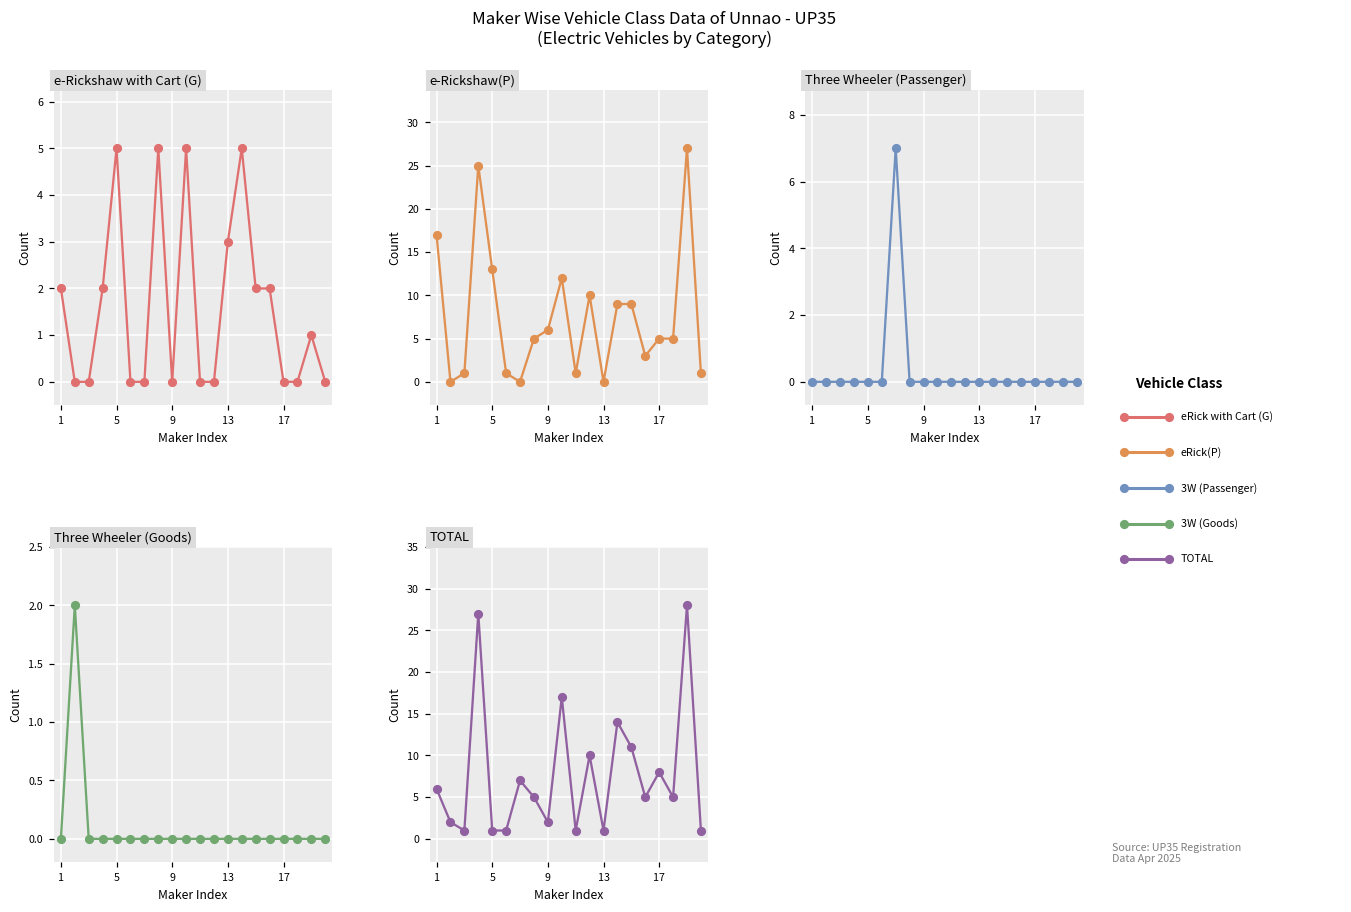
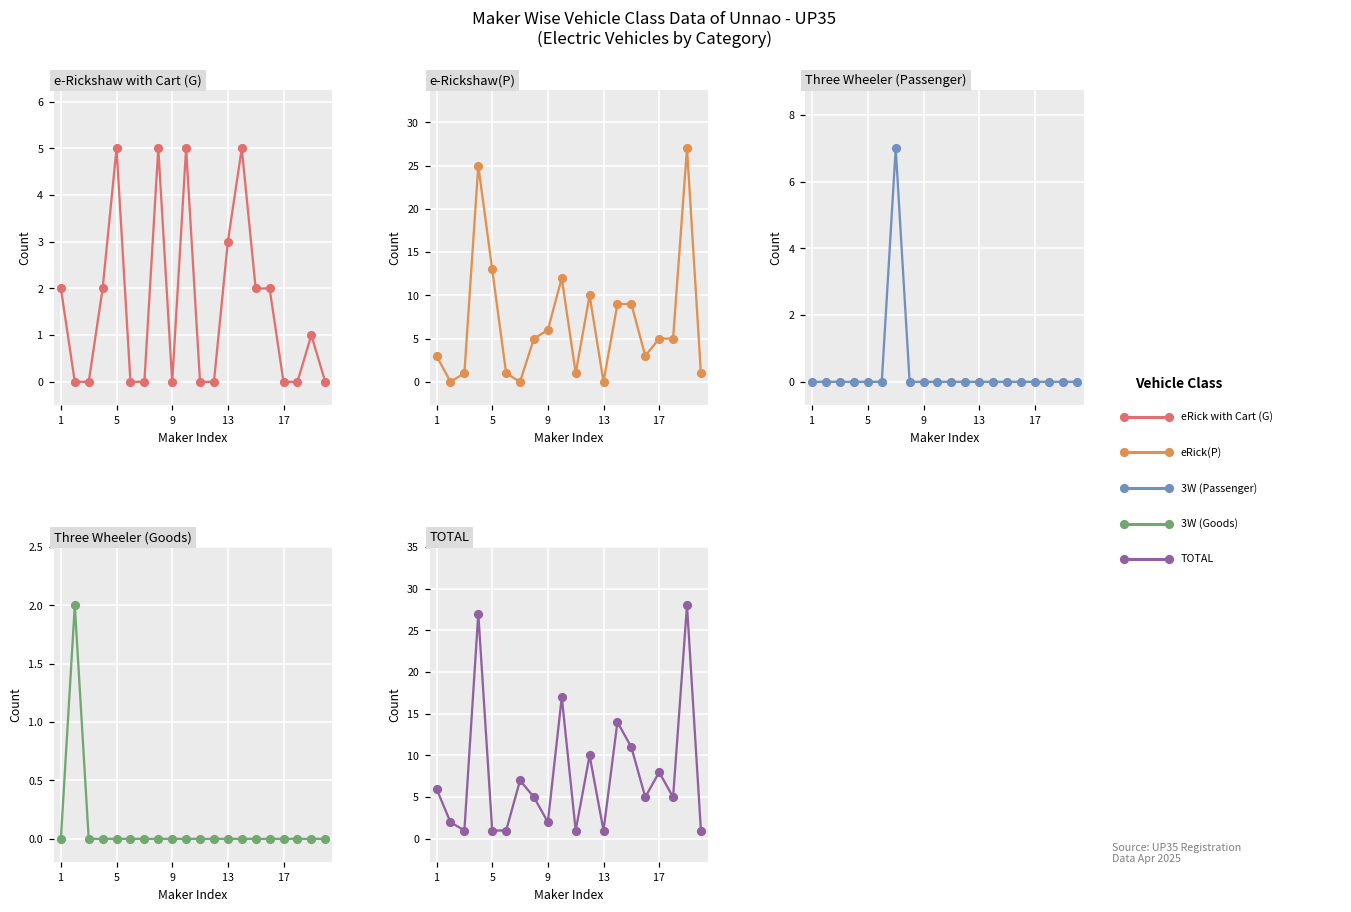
e-Rickshaw(P), 1: 17 -> 3
